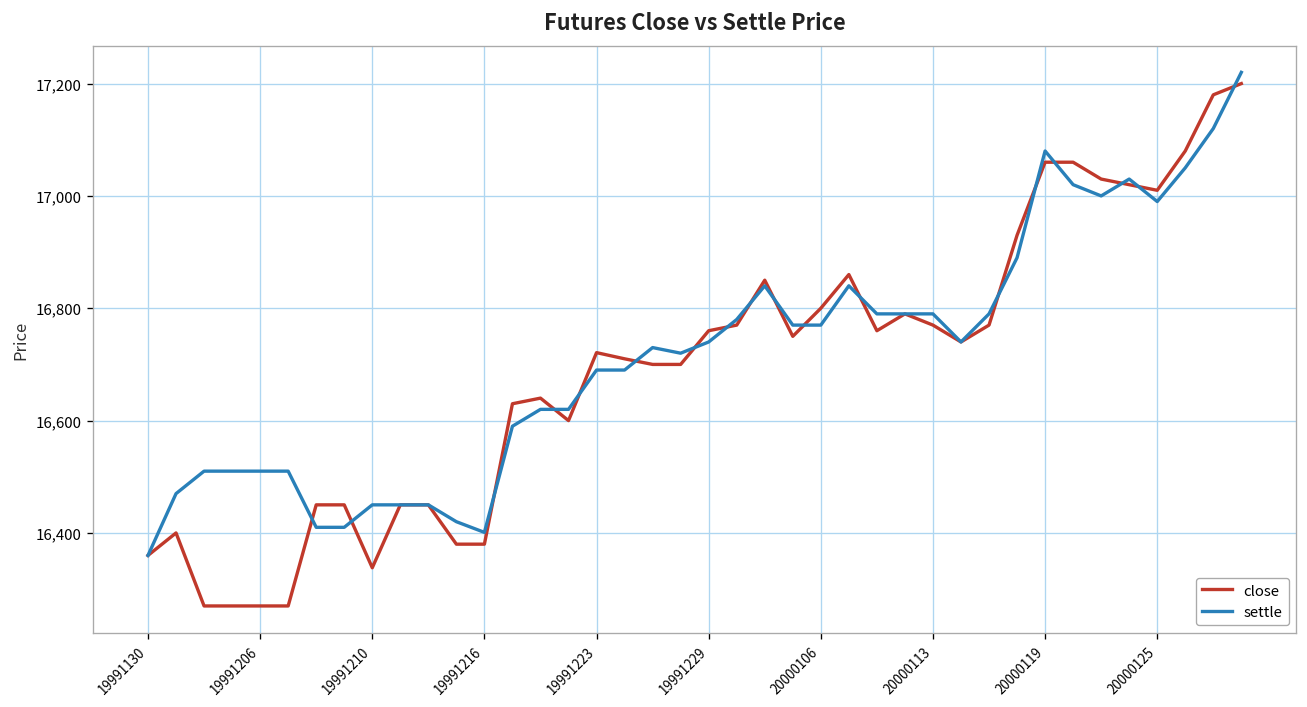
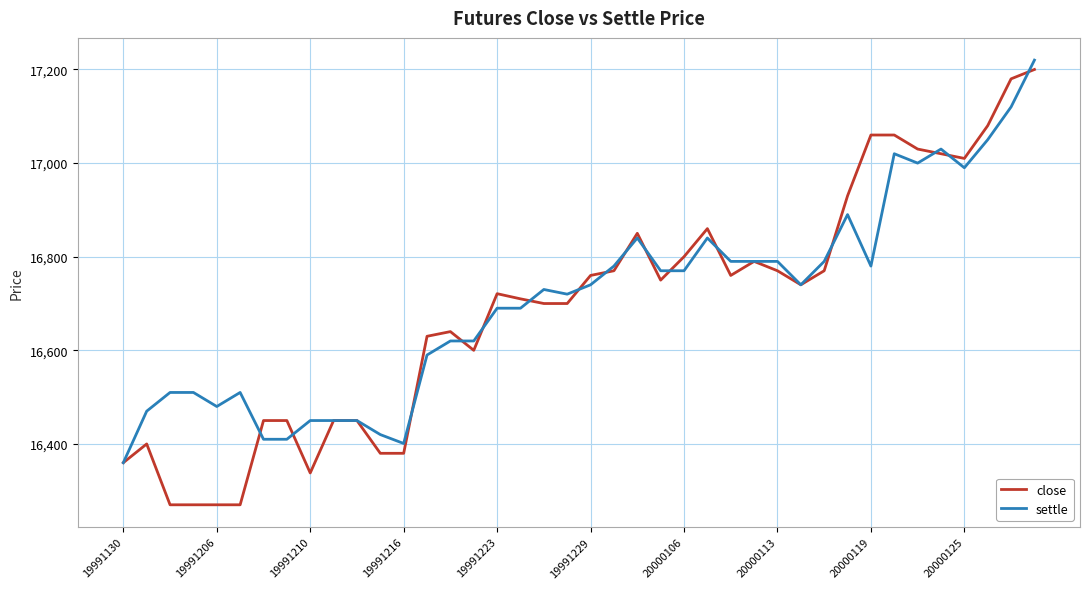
settle, 19991206: 16,510 -> 16,480
settle, 20000119: 17,080 -> 16,780
